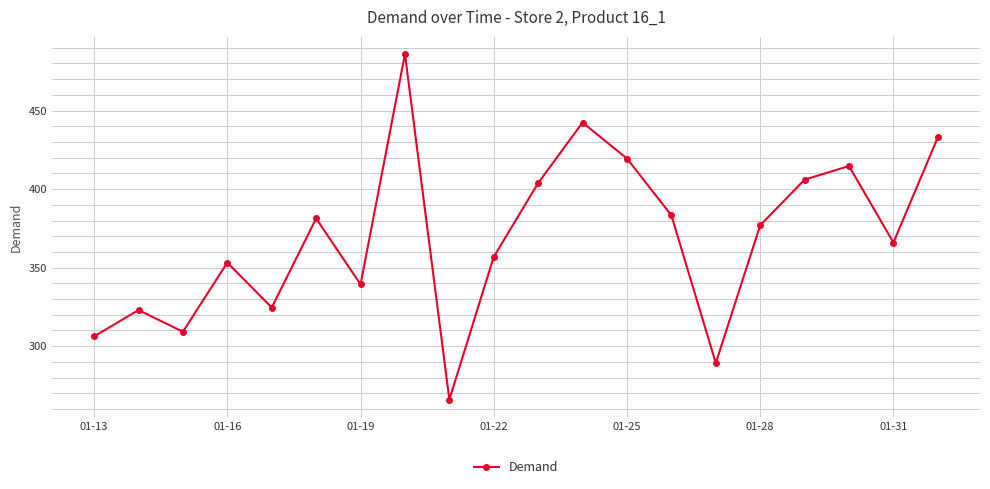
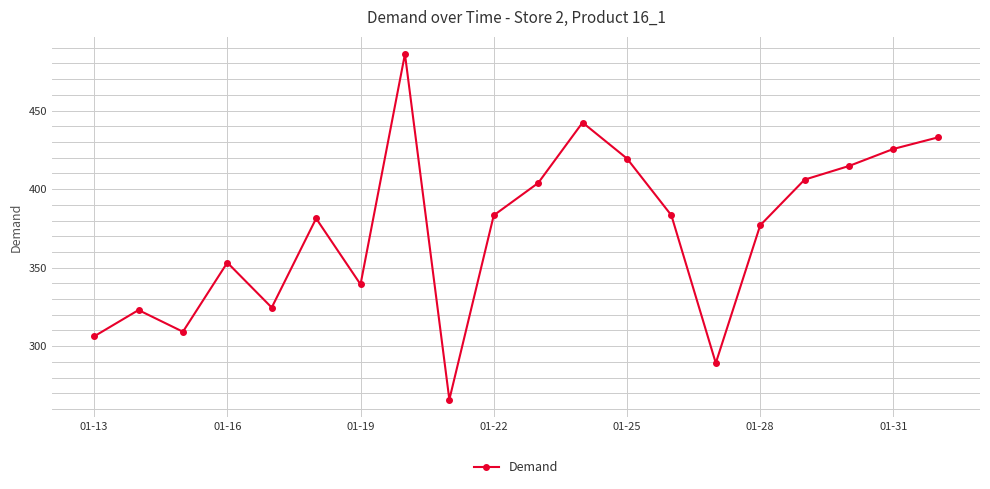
01-22: 357 -> 383
01-31: 366 -> 426
